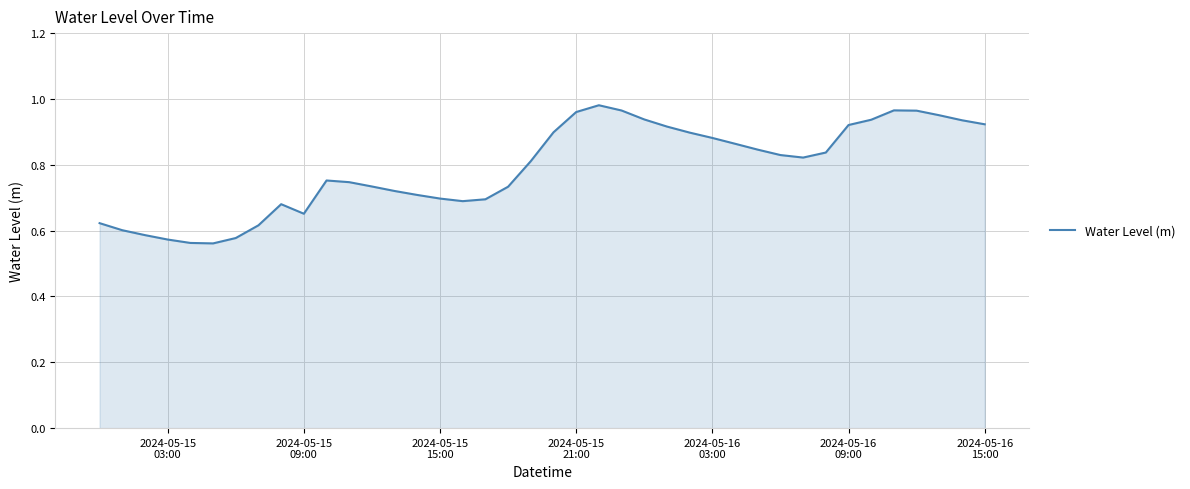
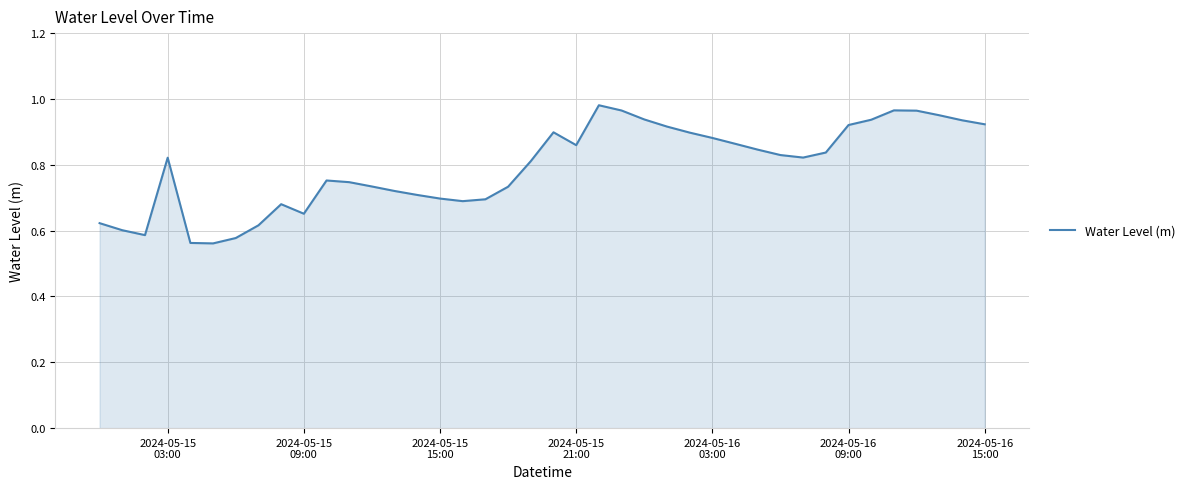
2024-05-15 03:00: 0.57 -> 0.82
2024-05-15 21:00: 0.96 -> 0.86
